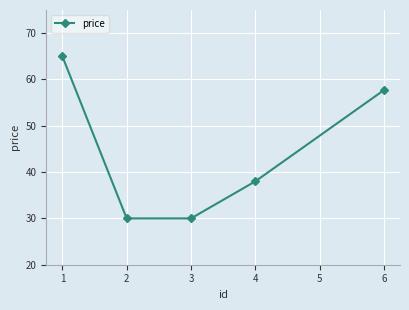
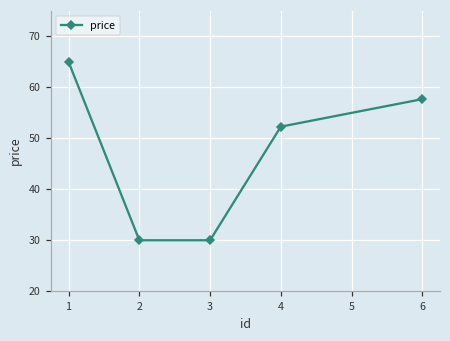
4: 38 -> 52
